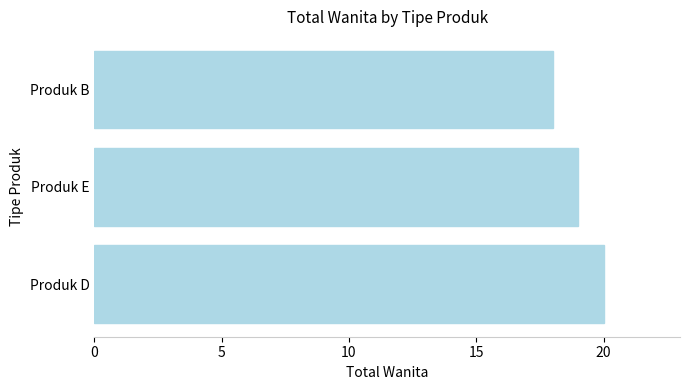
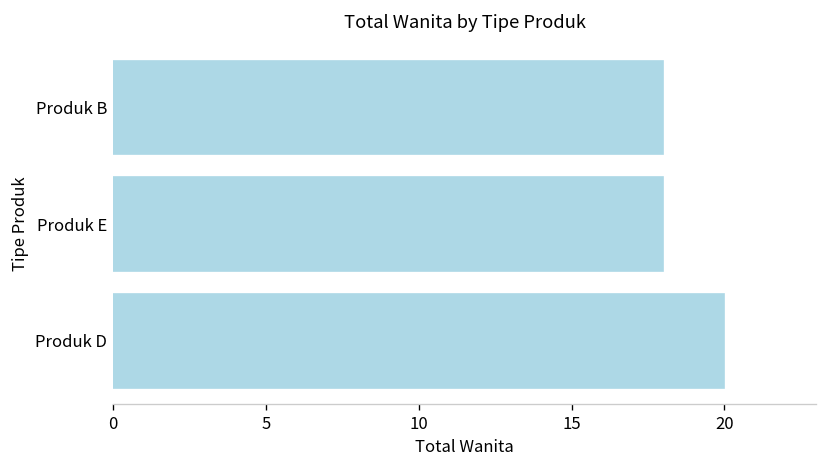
Produk E: 19 -> 18
